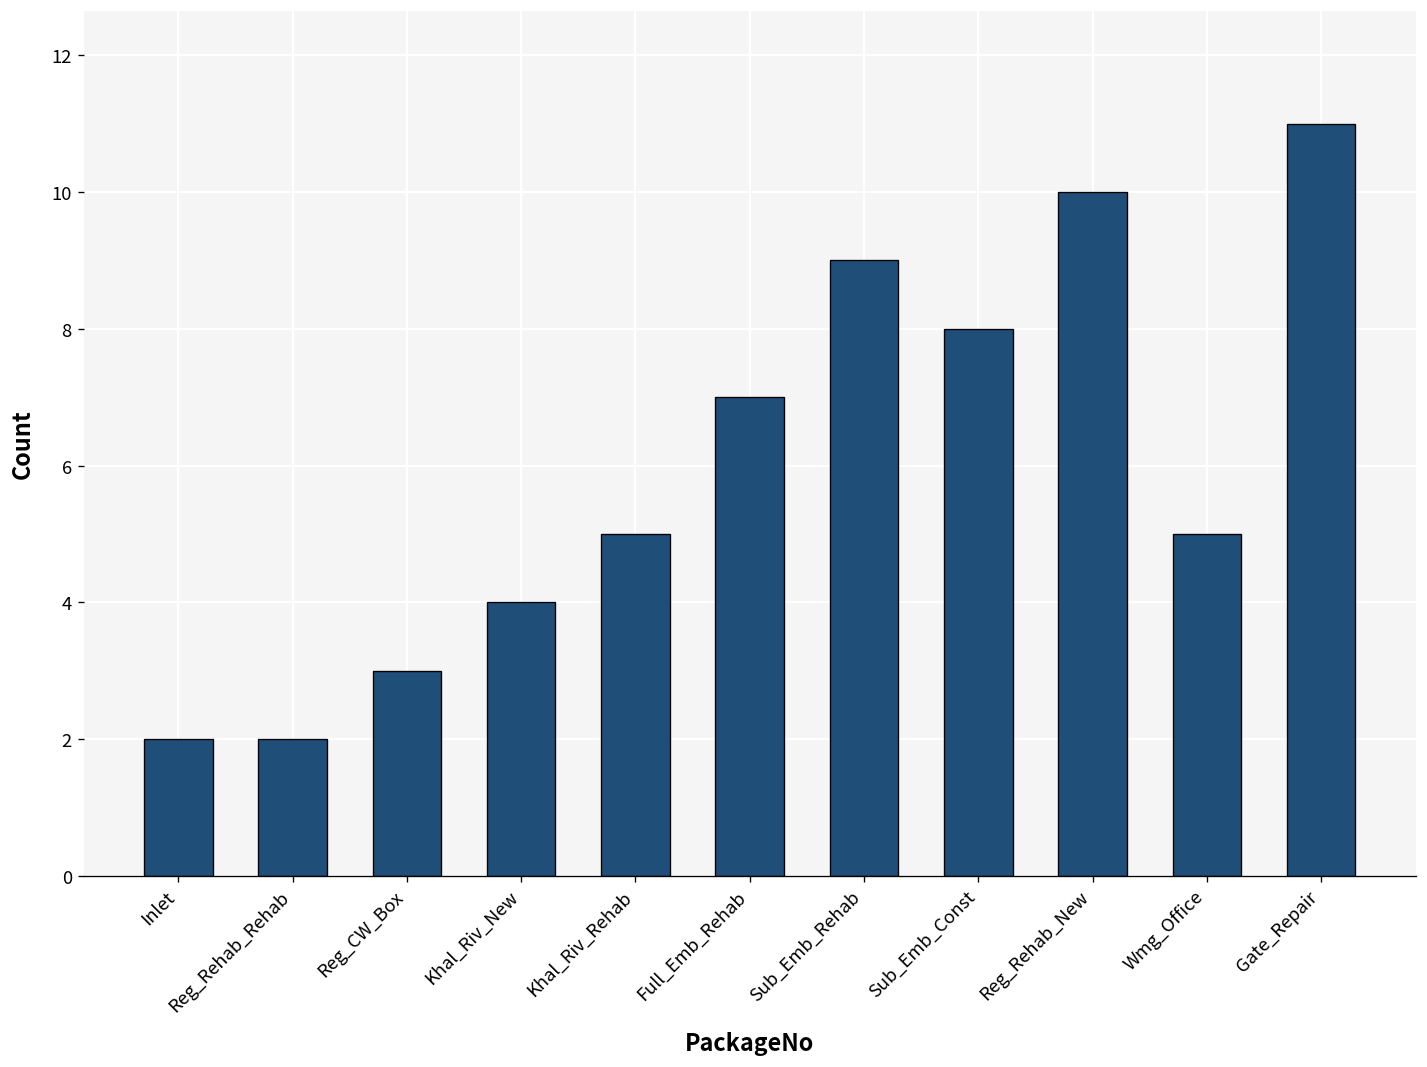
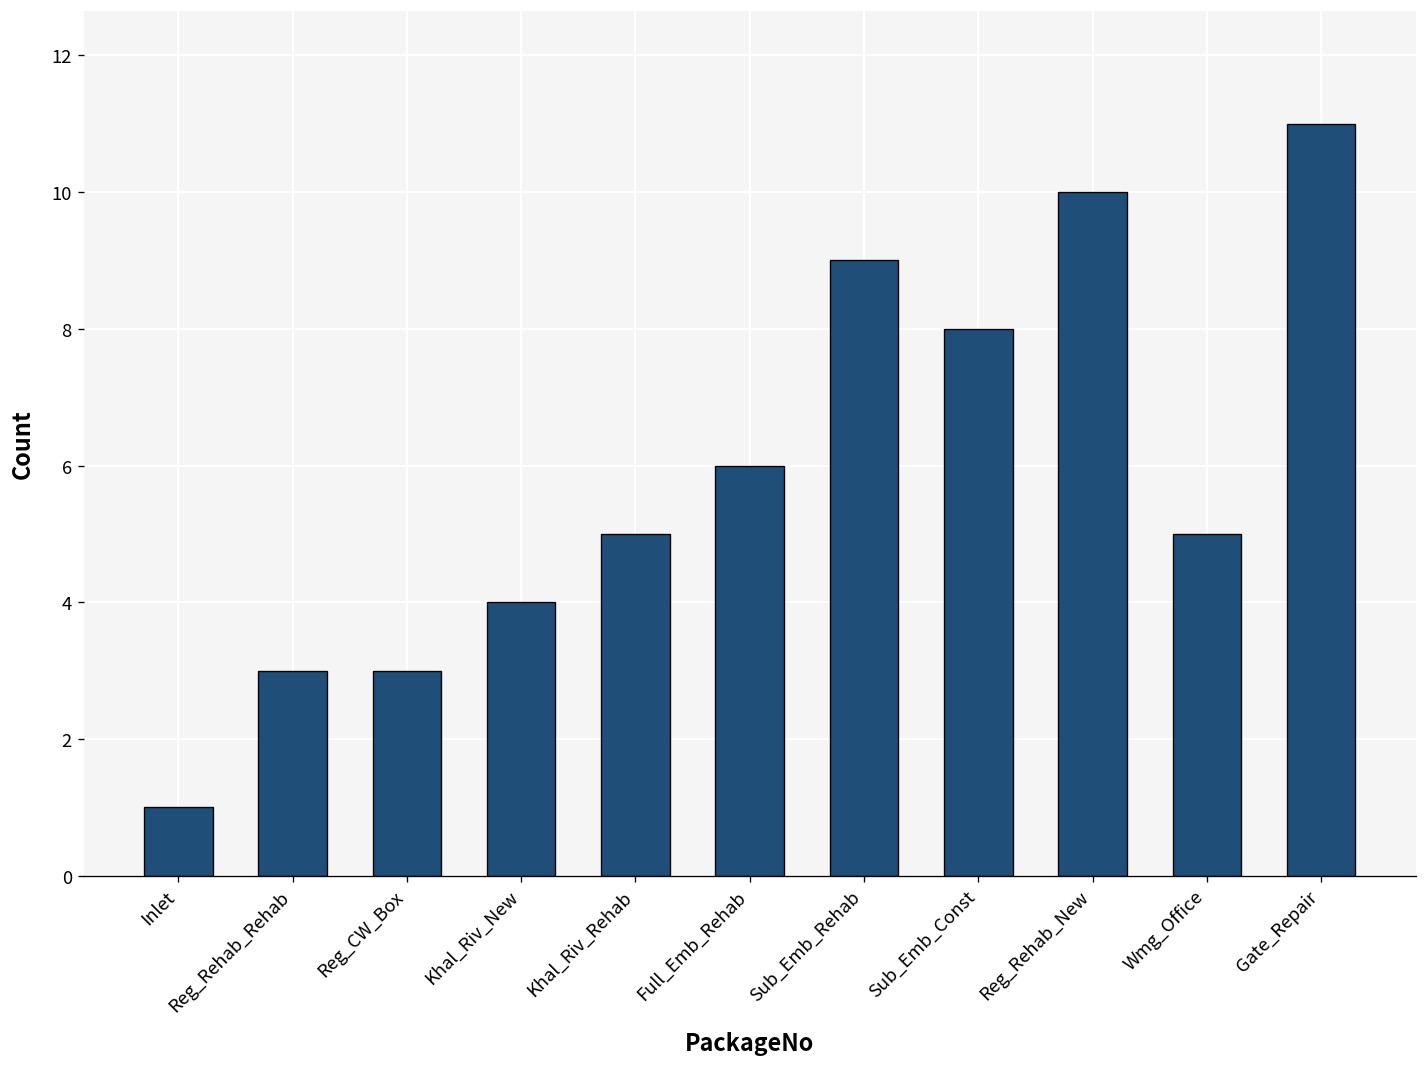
Inlet: 2 -> 1
Reg_Rehab_Rehab: 2 -> 3
Full_Emb_Rehab: 7 -> 6
